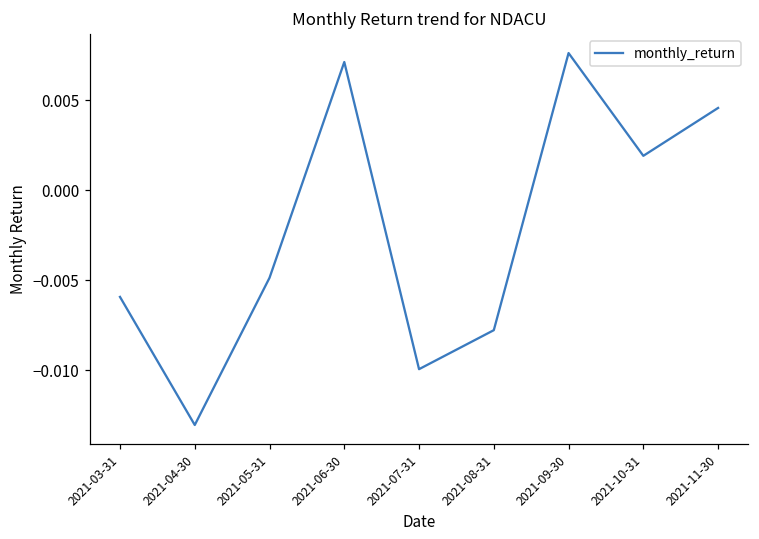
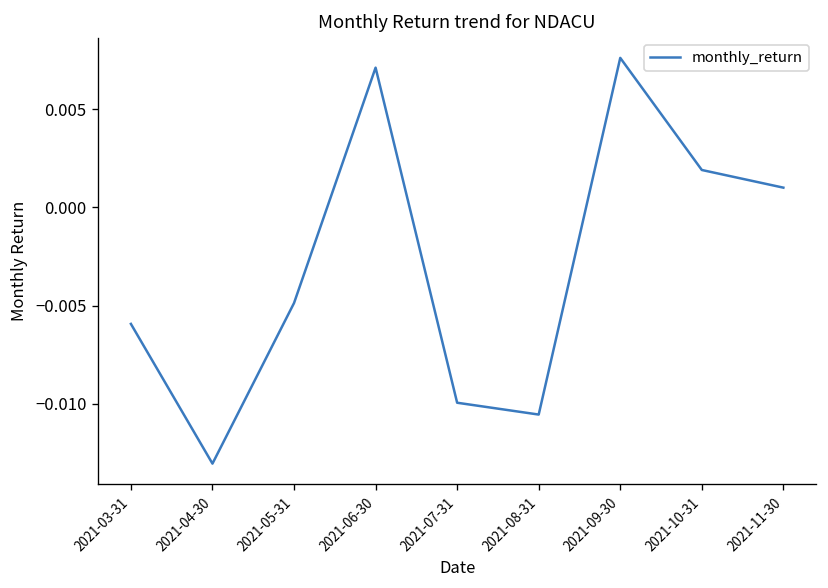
2021-08-31: -0.0078 -> -0.0105
2021-11-30: 0.0046 -> 0.0010
